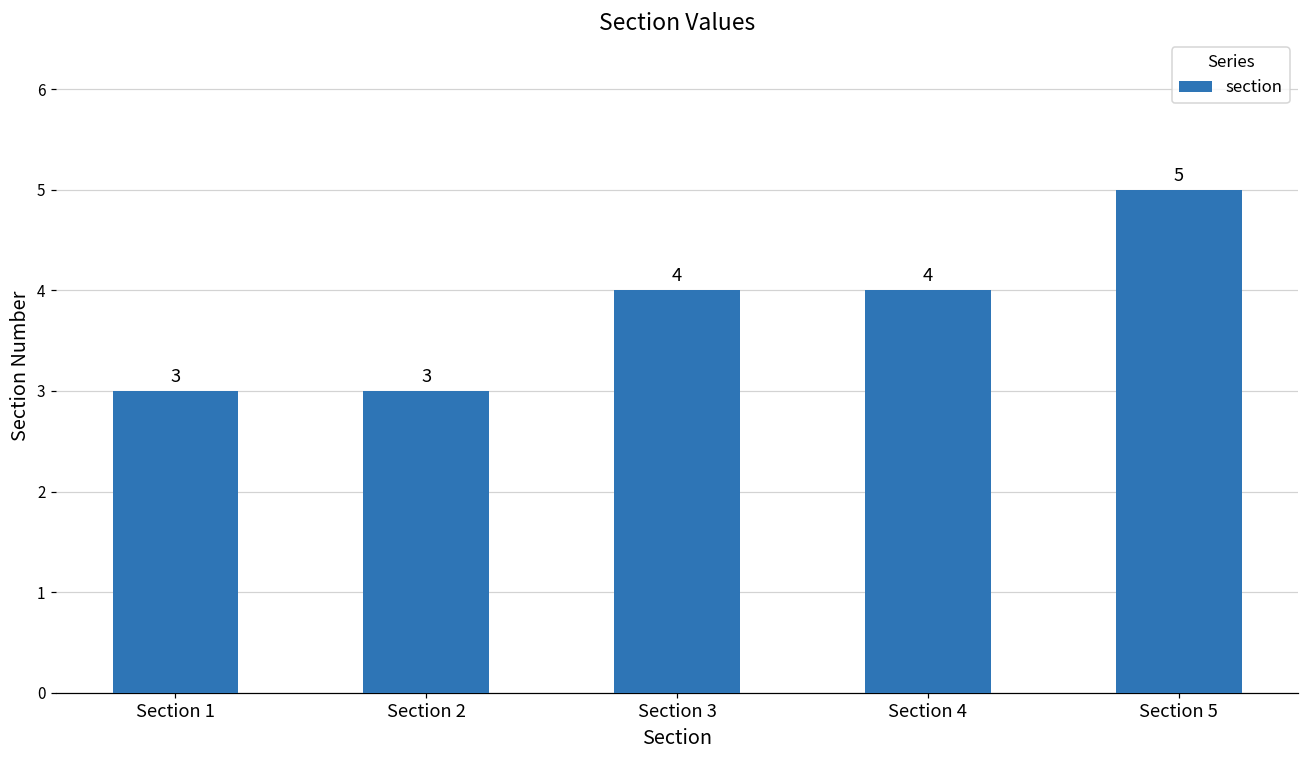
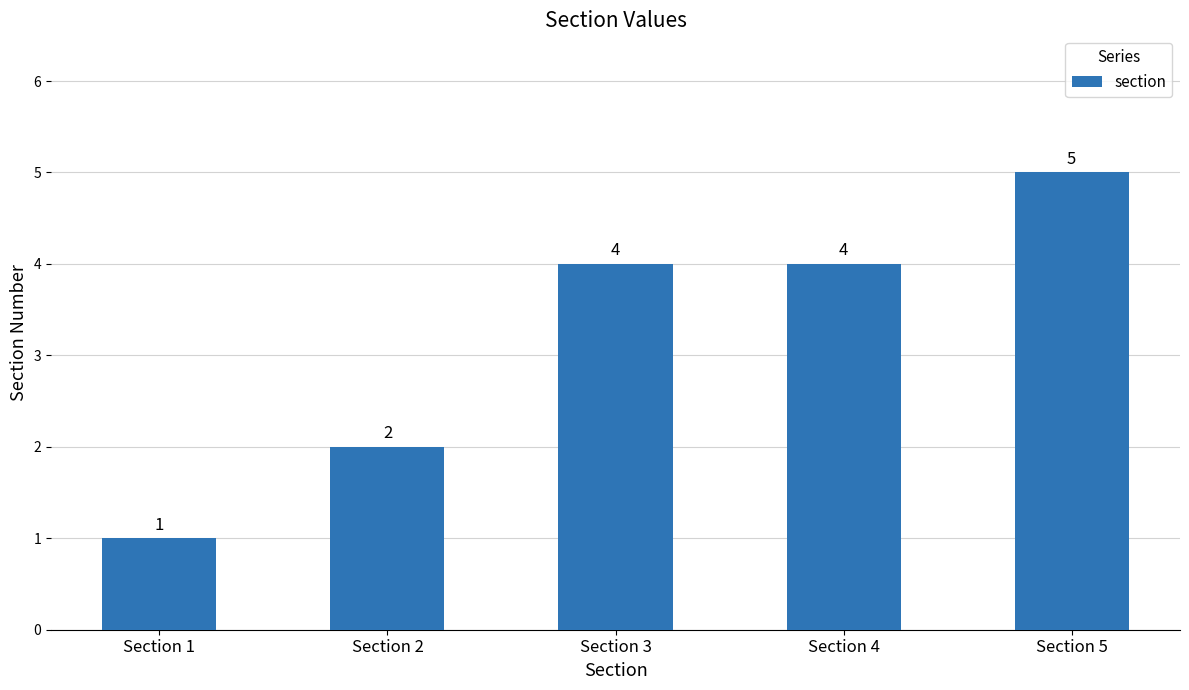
Section 1: 3 -> 1
Section 2: 3 -> 2
